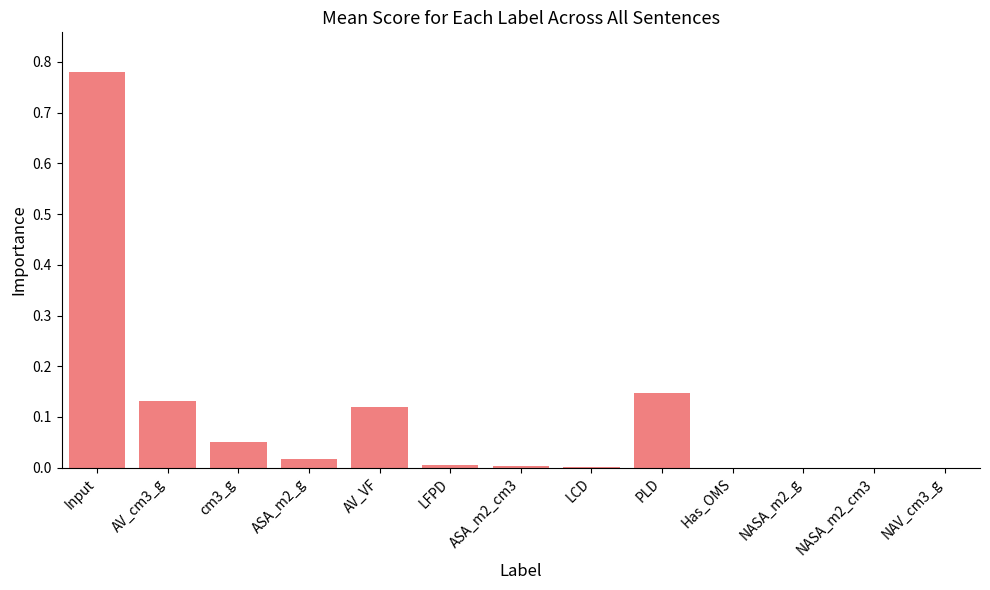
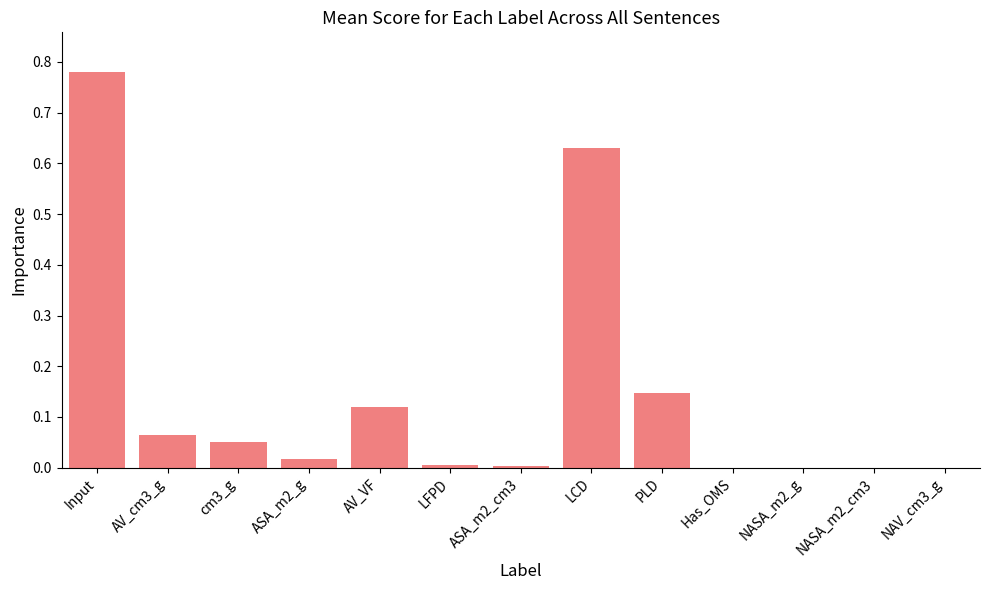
AV_cm3_g: 0.13 -> 0.06
LCD: 0.00 -> 0.63
